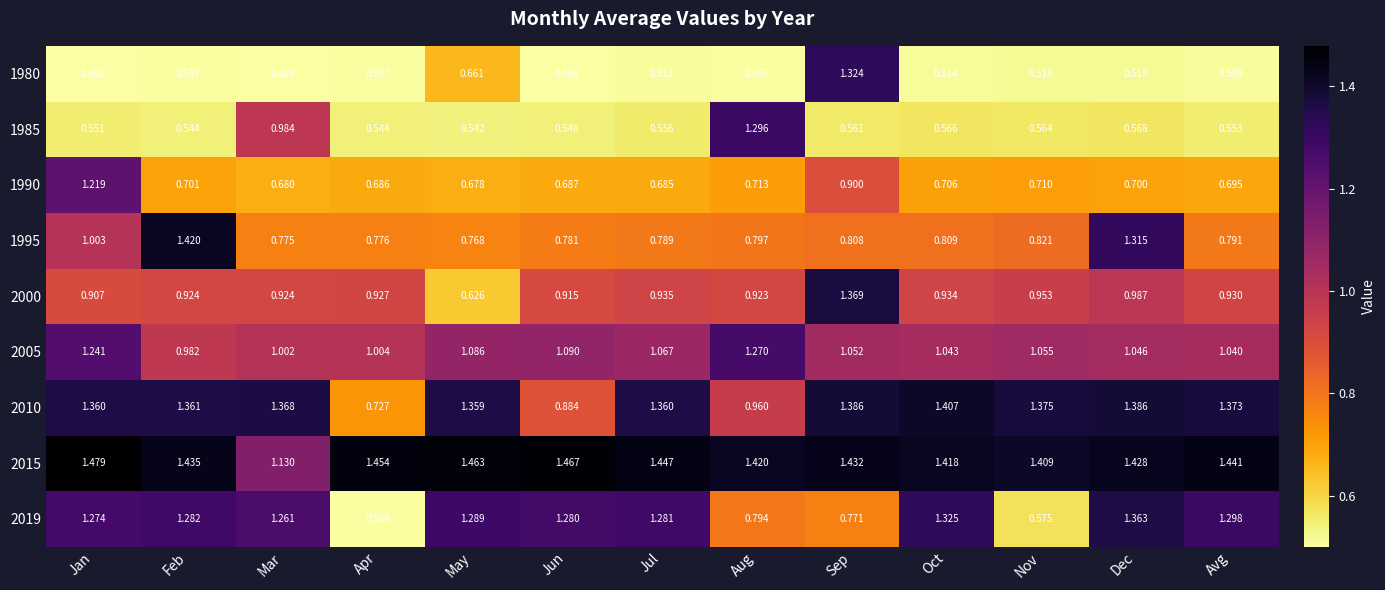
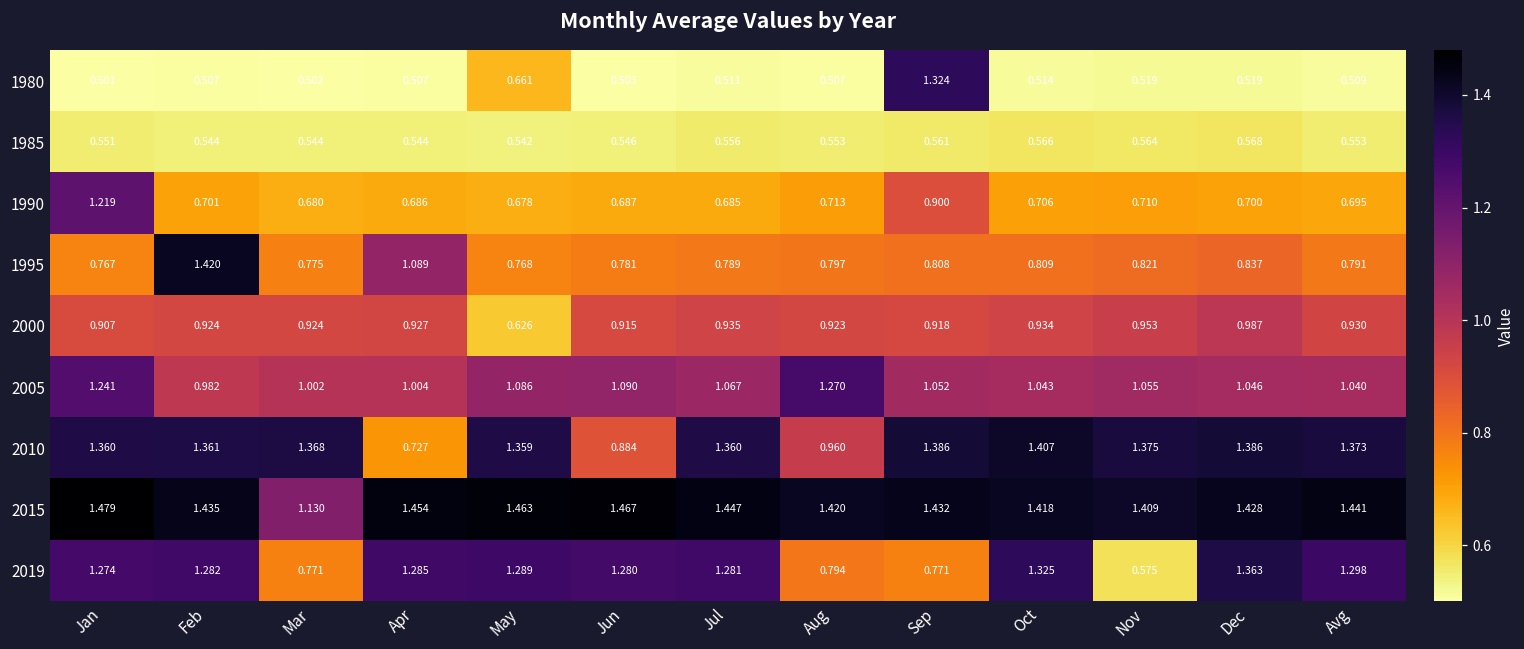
1985, Mar: 0.984 -> 0.544
1985, Aug: 1.296 -> 0.553
1995, Jan: 1.003 -> 0.767
1995, Apr: 0.776 -> 1.089
1995, Dec: 1.315 -> 0.837
2000, Sep: 1.369 -> 0.918
2019, Mar: 1.261 -> 0.771
2019, Apr: 0.506 -> 1.285
